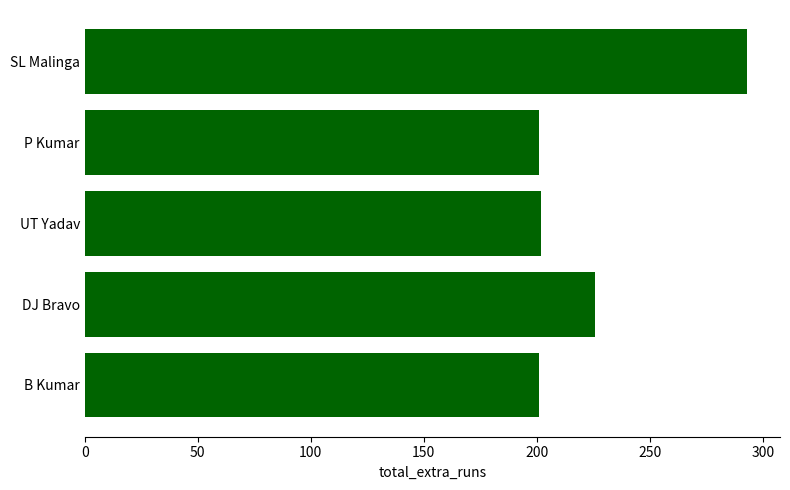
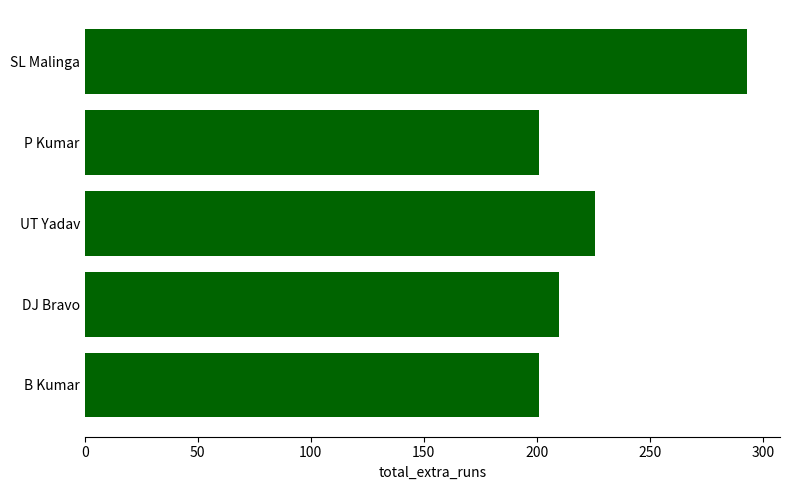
UT Yadav: 202 -> 226
DJ Bravo: 226 -> 210
